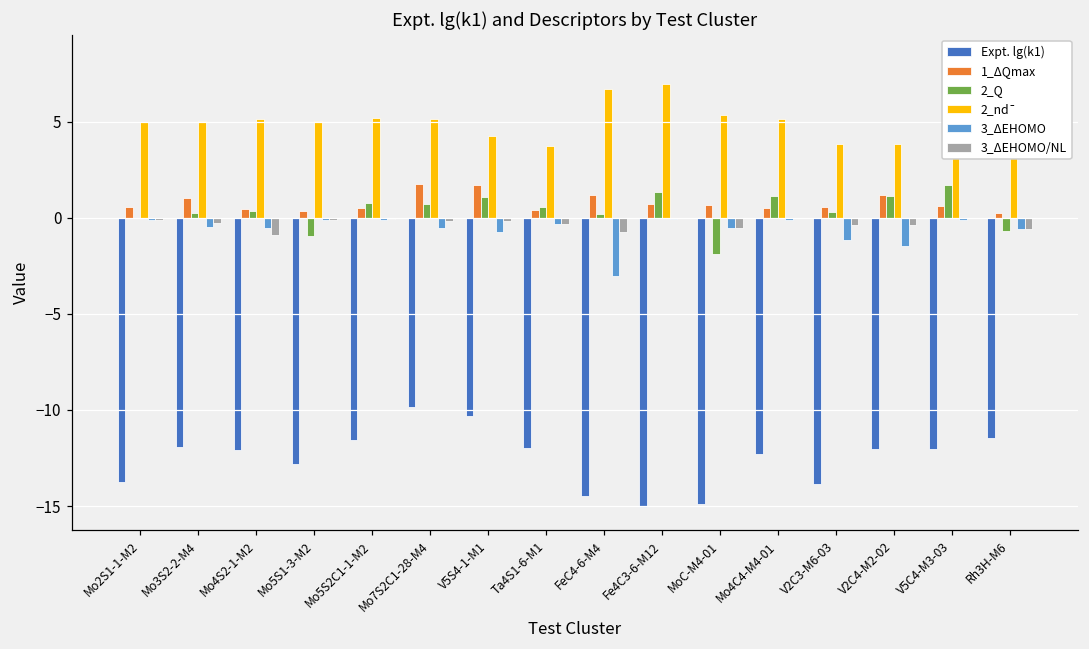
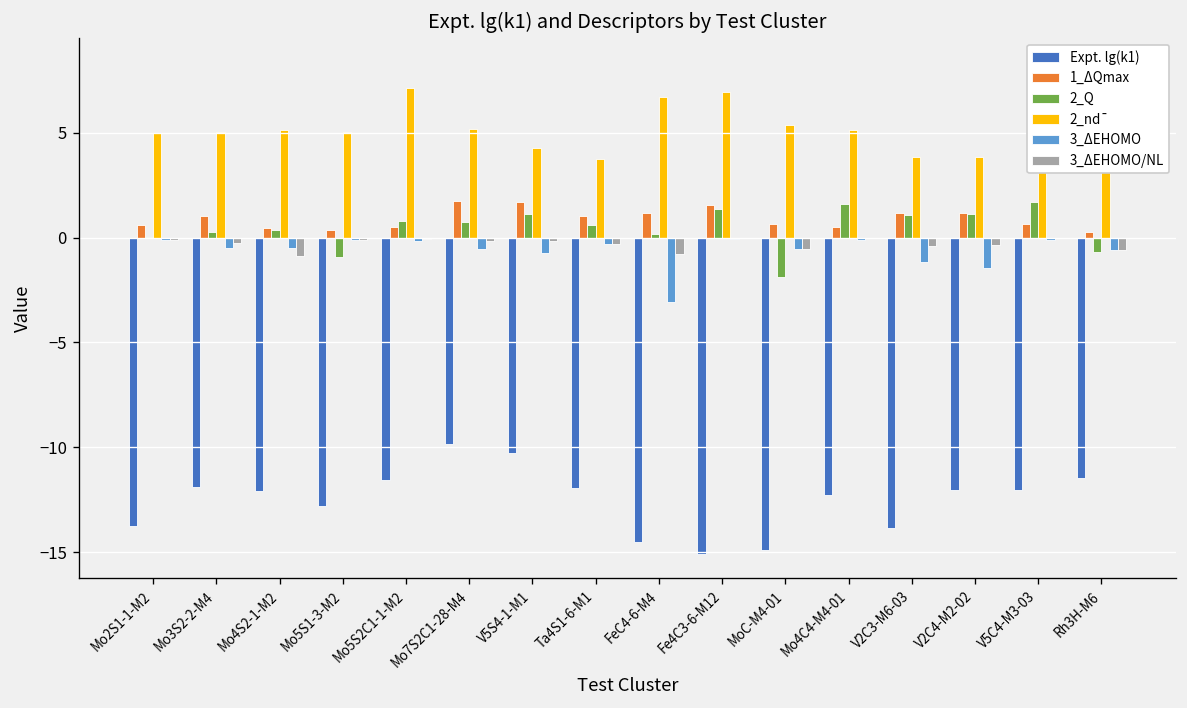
2_nd¯, Mo5S2C1-1-M2: 5.2 -> 7.1
1_ΔQmax, Ta4S1-6-M1: 0.4 -> 1.0
1_ΔQmax, Fe4C3-6-M12: 0.7 -> 1.5
2_Q, Mo4C4-M4-01: 1.1 -> 1.6
1_ΔQmax, V2C3-M6-03: 0.6 -> 1.2
2_Q, V2C3-M6-03: 0.3 -> 1.1
